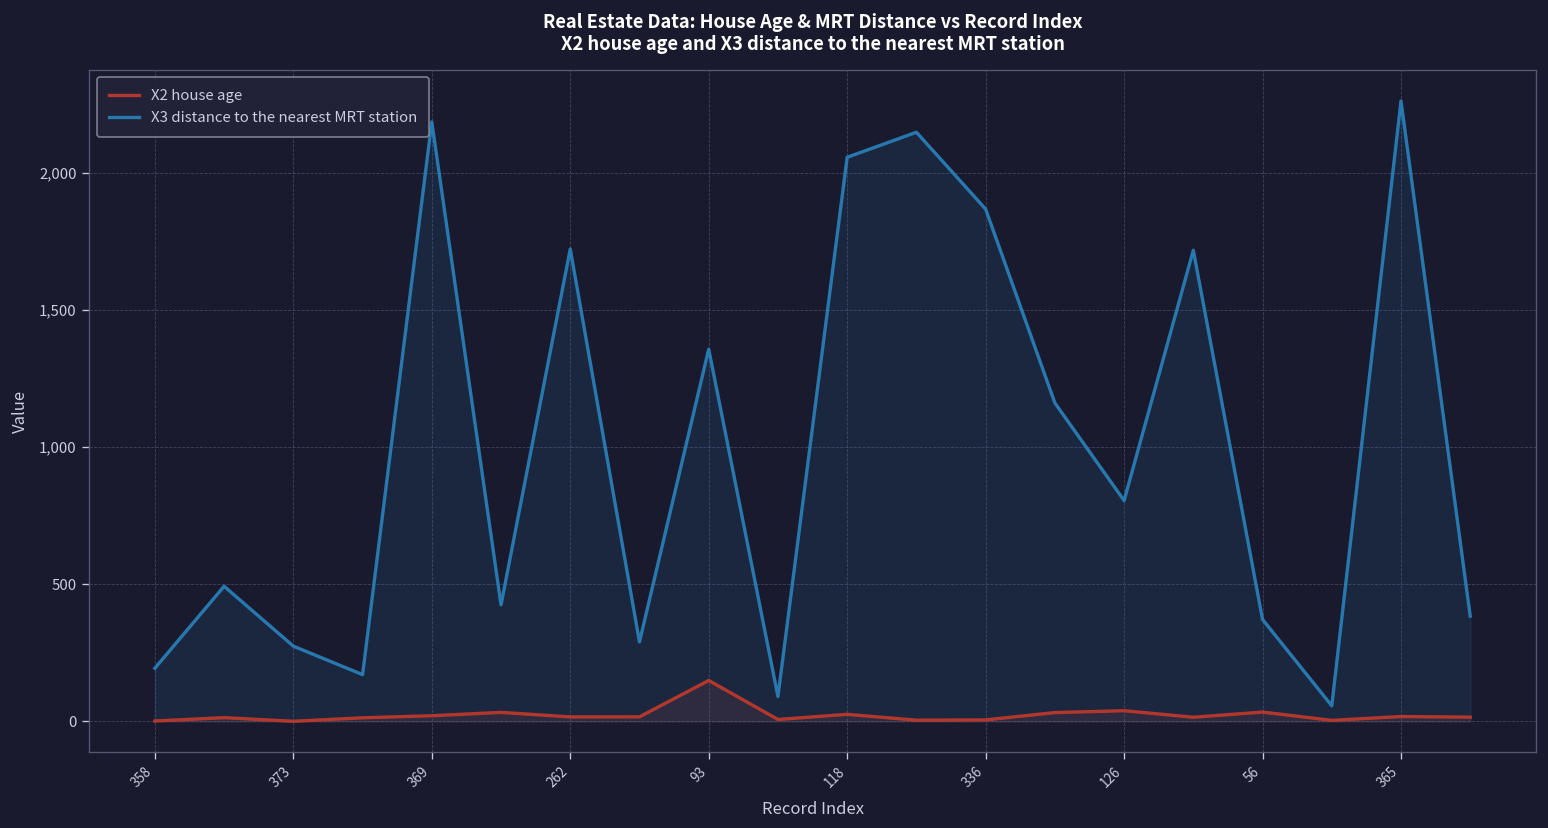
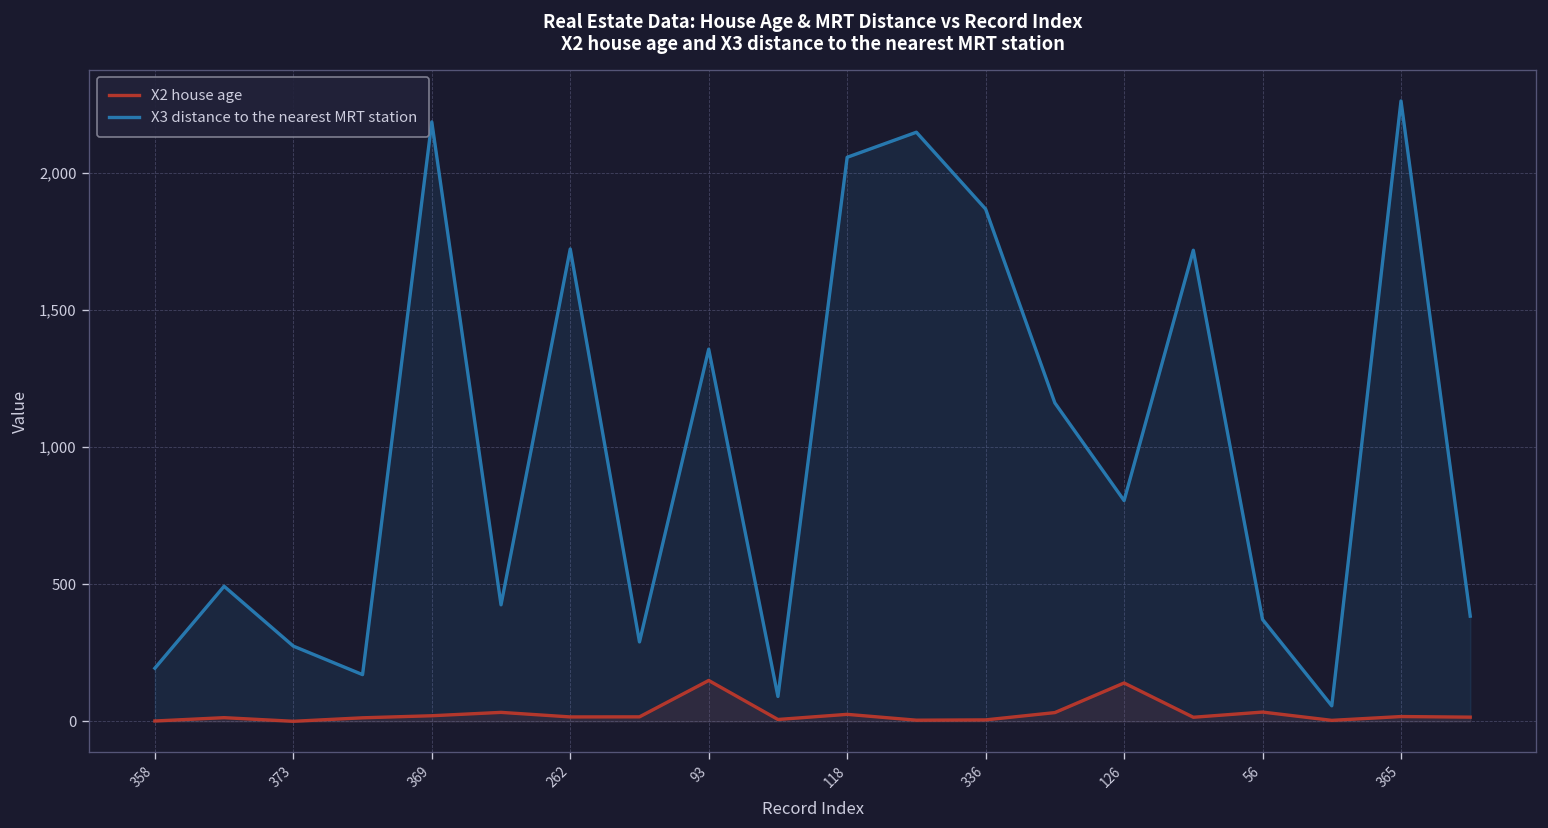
X2 house age, 126: 40 -> 140
